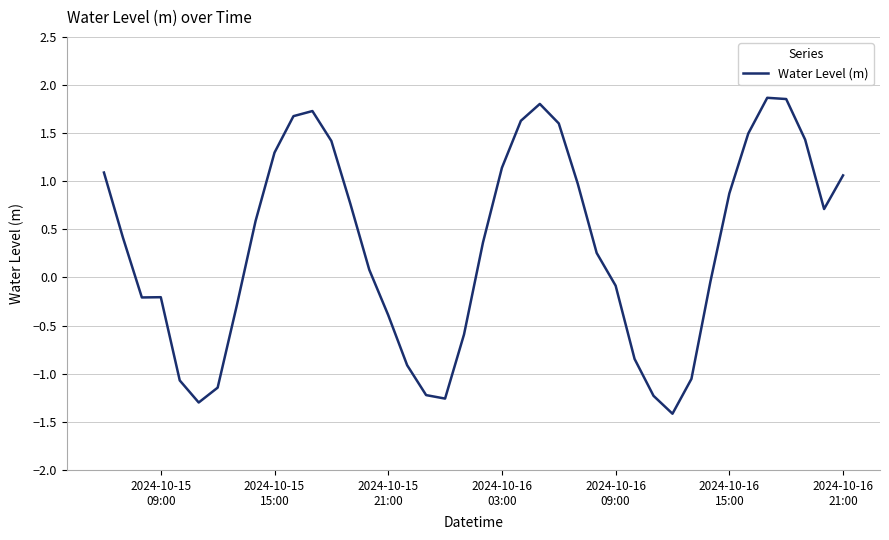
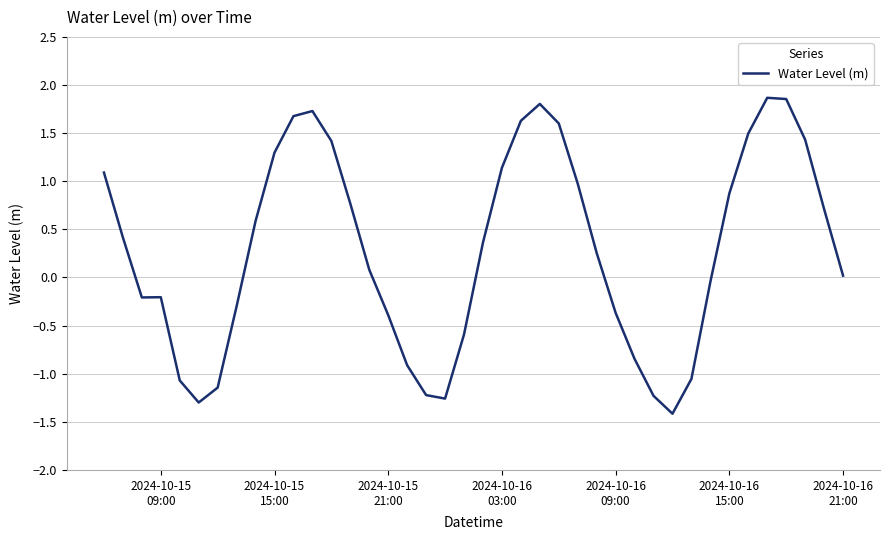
2024-10-16 09:00: -0.1 -> -0.4
2024-10-16 21:00: 1.1 -> 0.0
